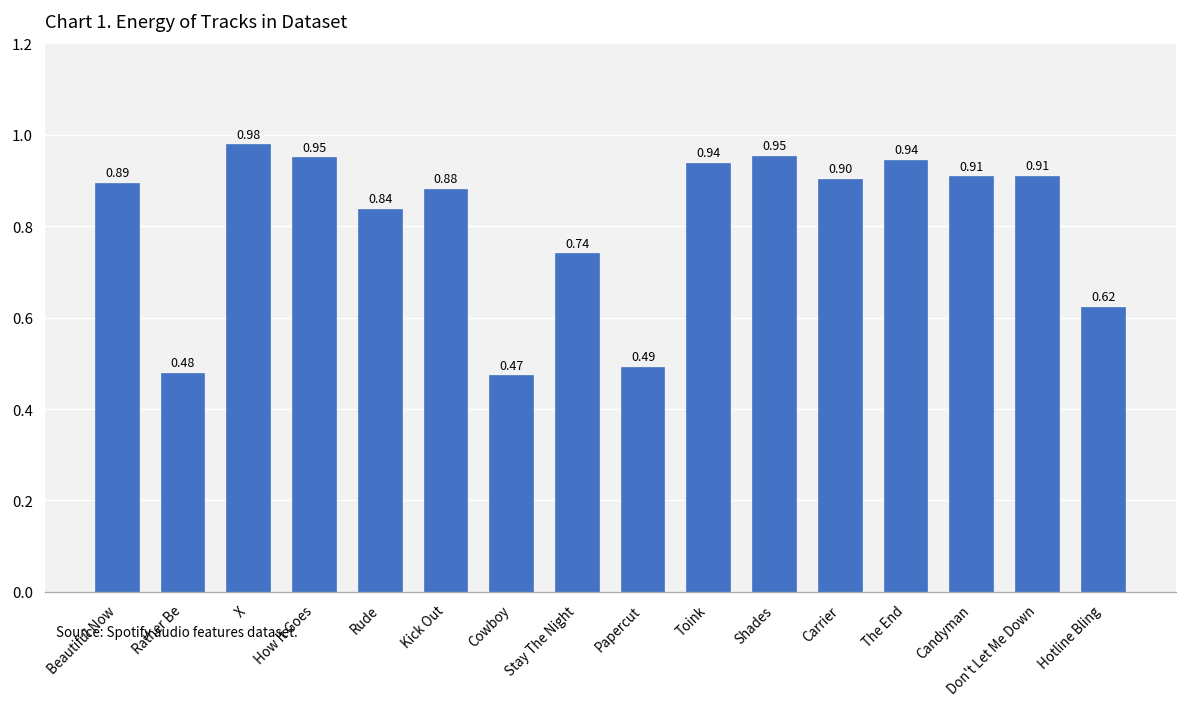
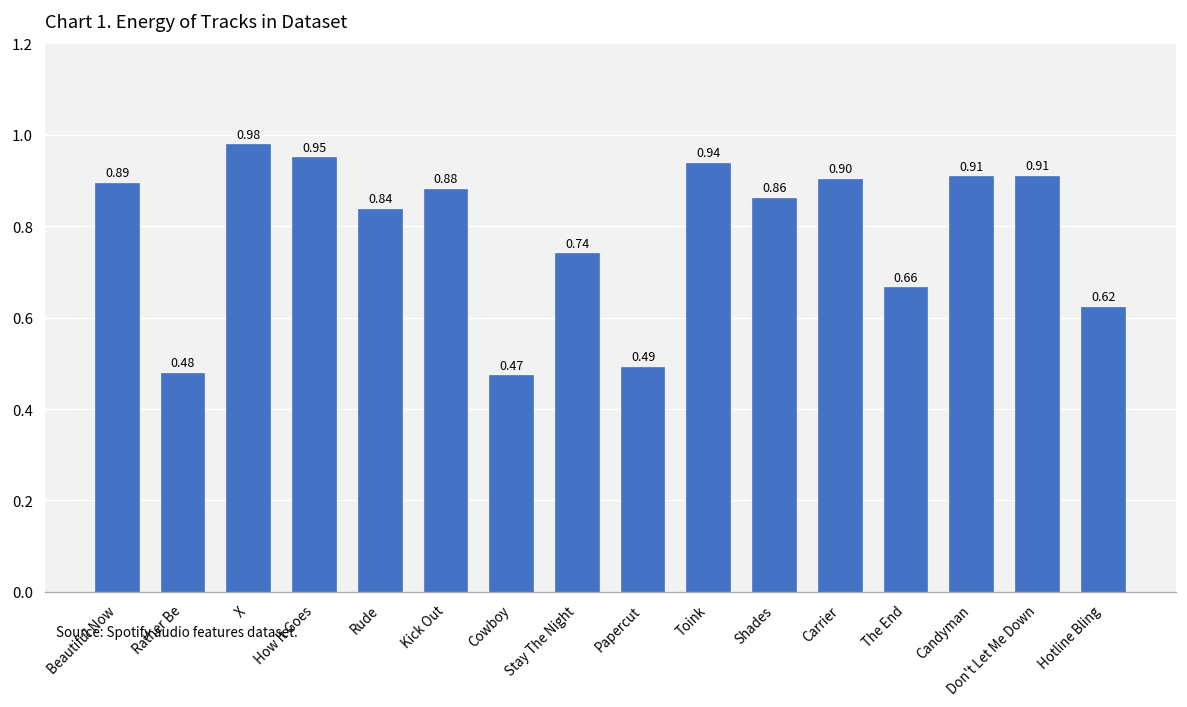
Shades: 0.95 -> 0.86
The End: 0.94 -> 0.66
